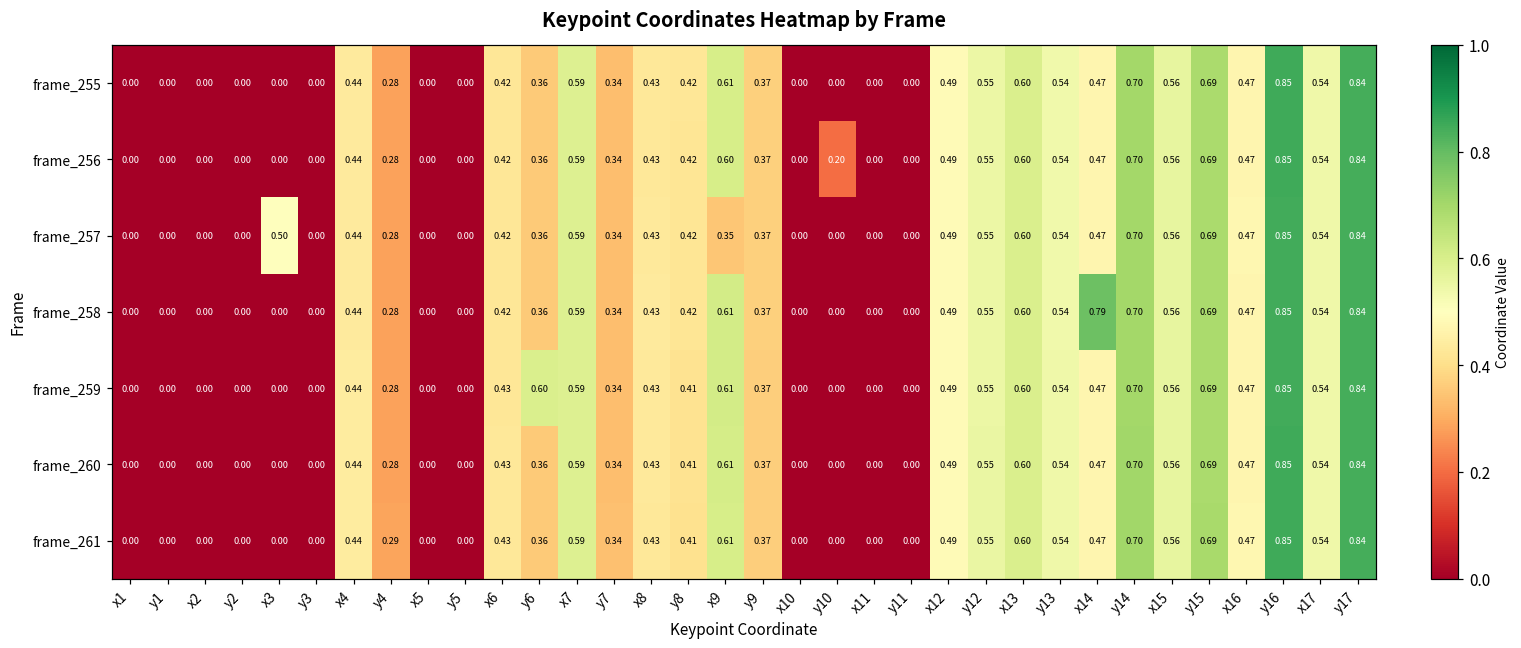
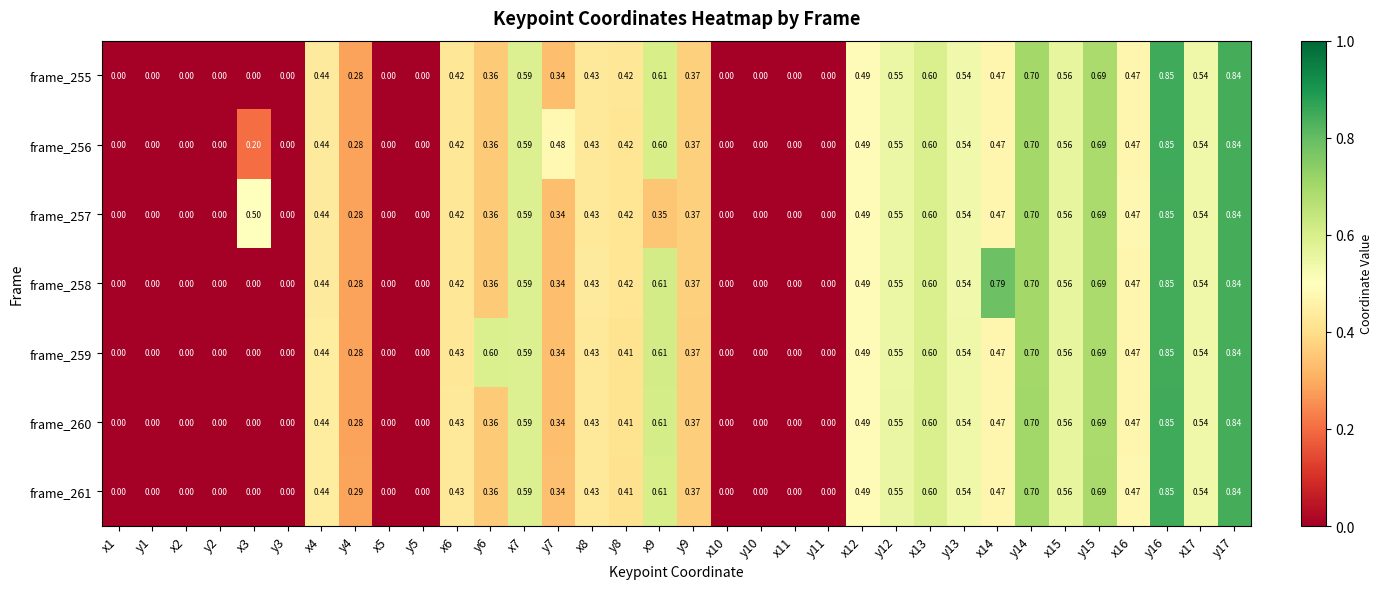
frame_256, x3: 0.00 -> 0.20
frame_256, y7: 0.34 -> 0.48
frame_256, y10: 0.20 -> 0.00
